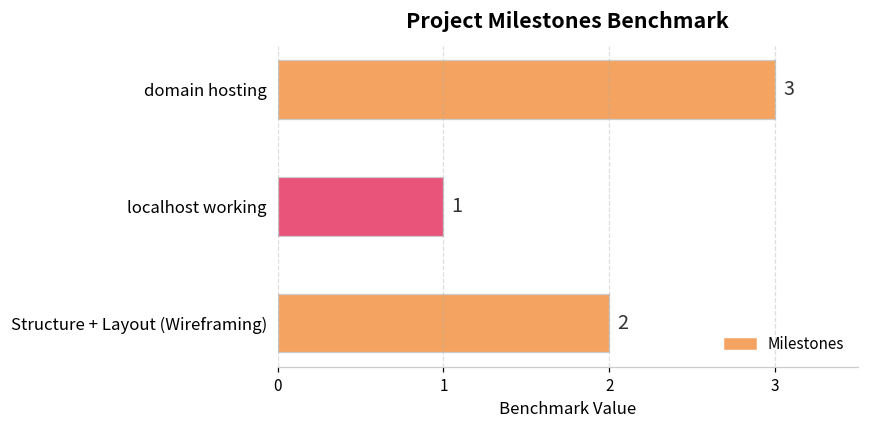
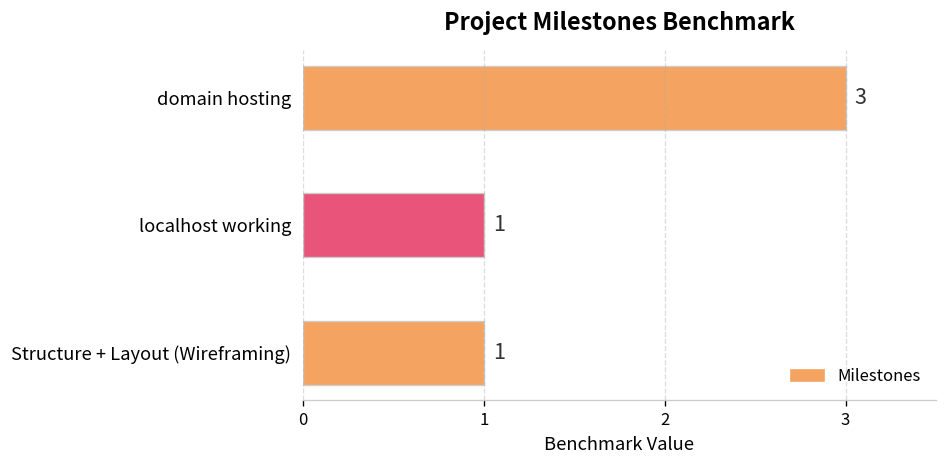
Structure + Layout (Wireframing): 2 -> 1
